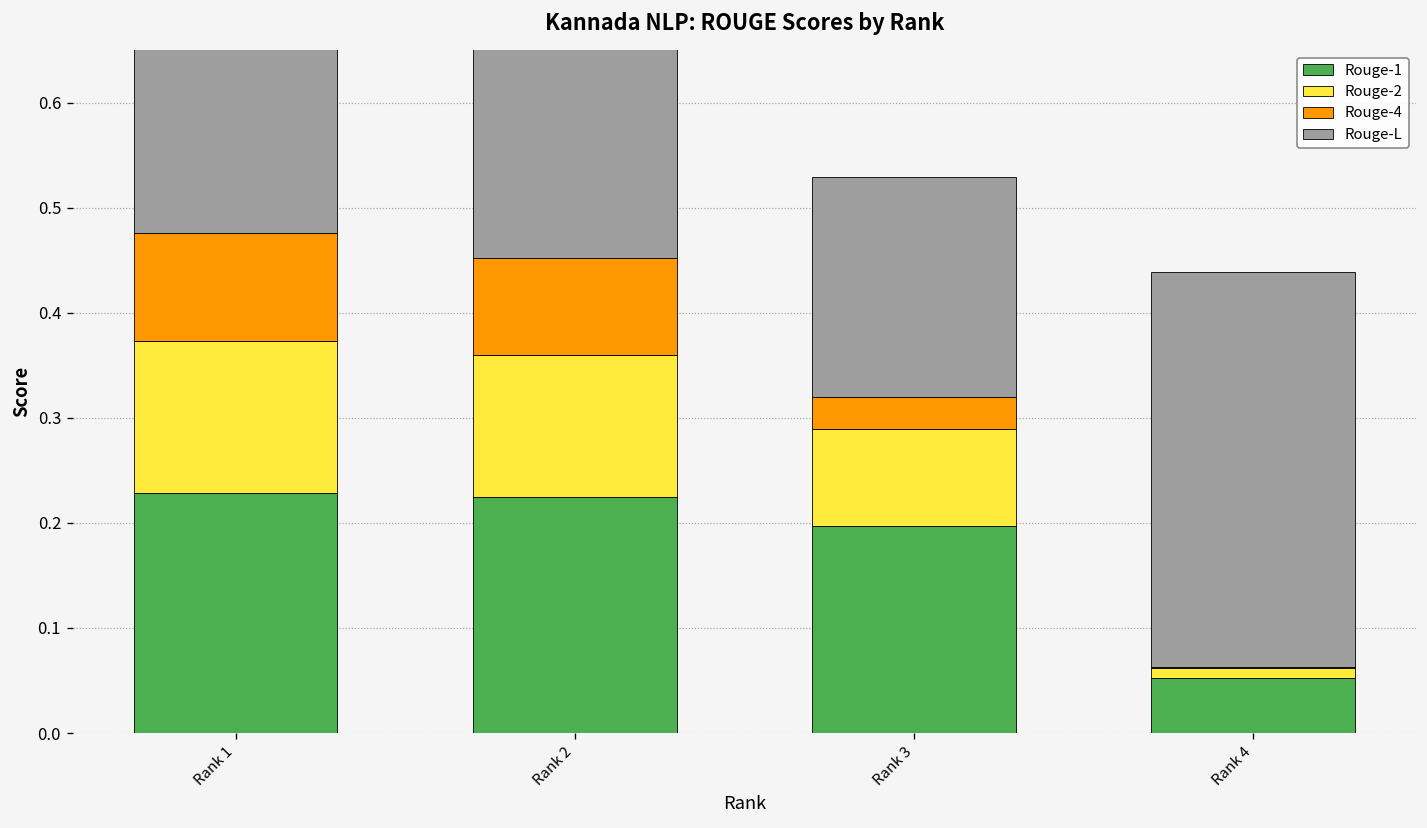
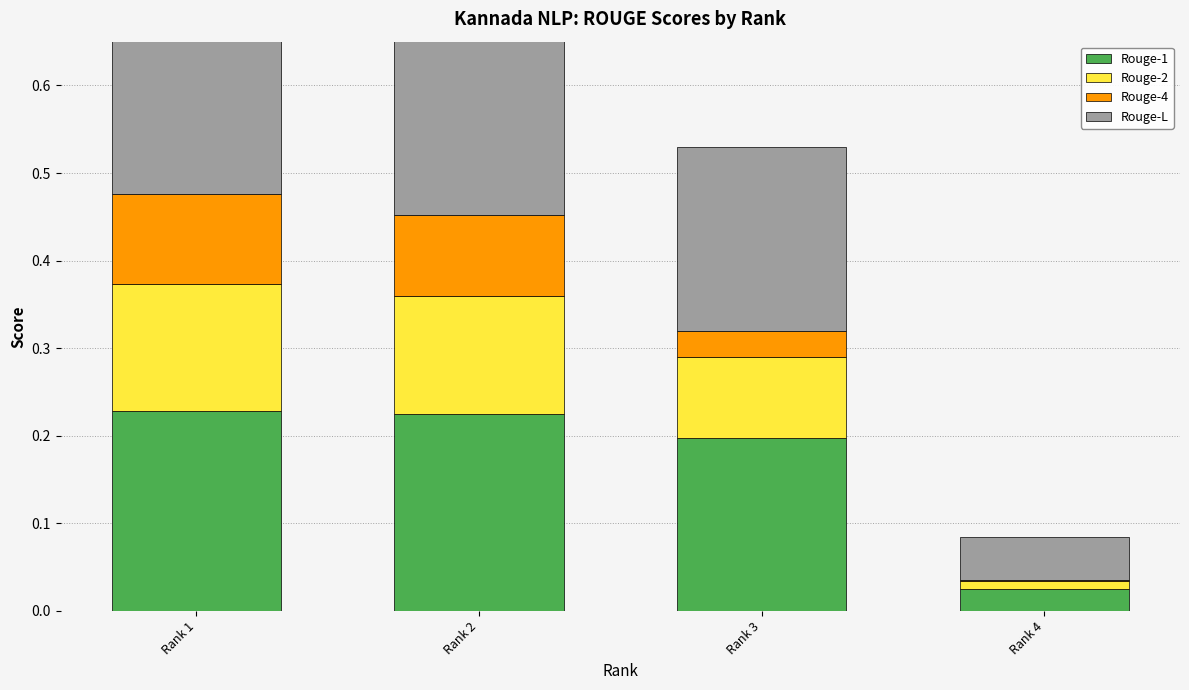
Rouge-1, Rank 4: 0.05 -> 0.02
Rouge-L, Rank 4: 0.38 -> 0.05
